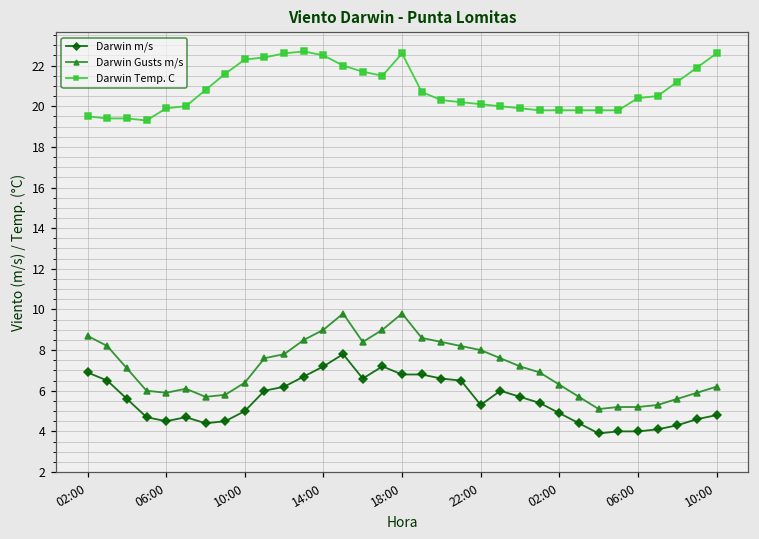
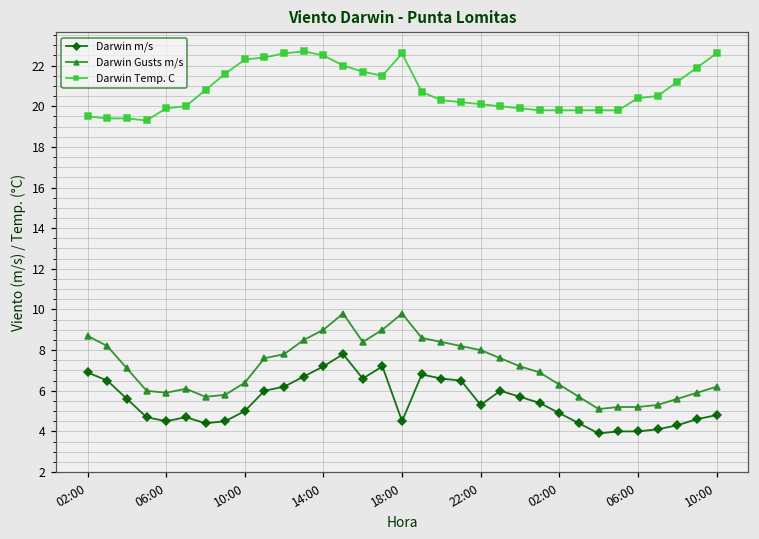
Darwin m/s, 18:00: 6.8 -> 4.5
